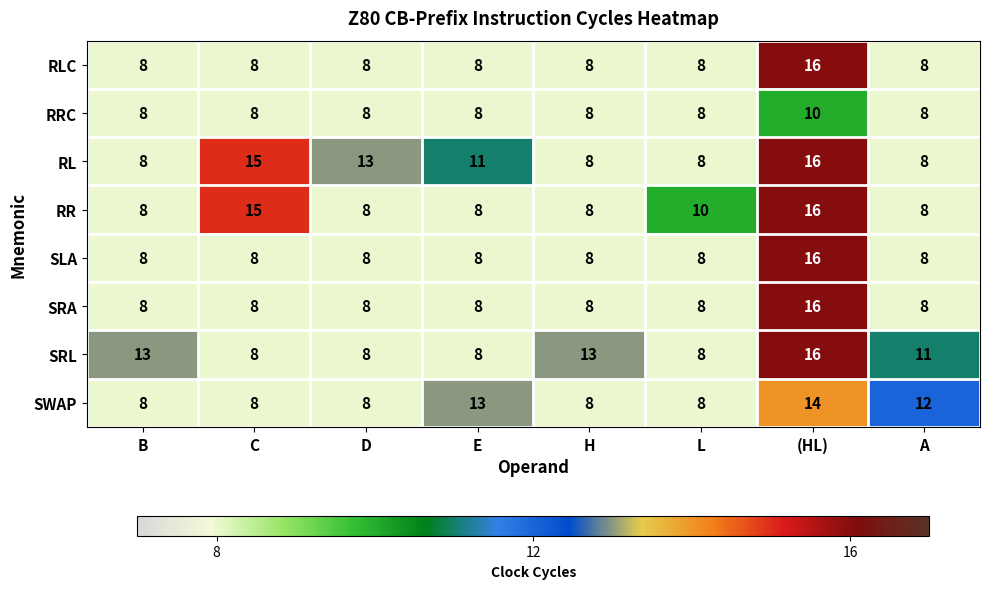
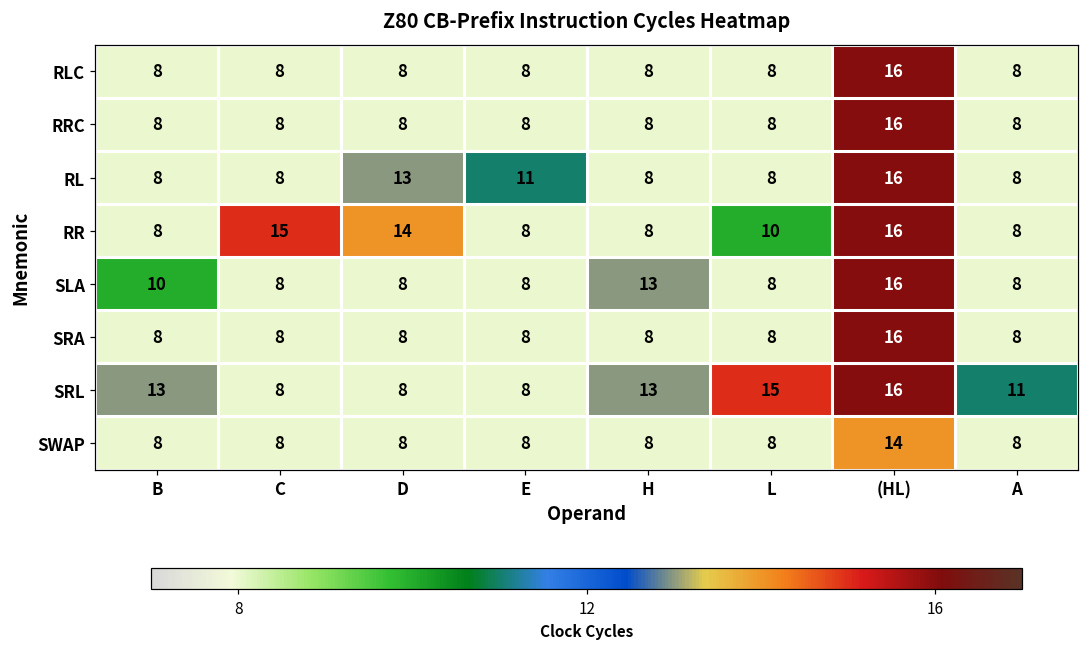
RRC, (HL): 10 -> 16
RL, C: 15 -> 8
RR, D: 8 -> 14
SLA, B: 8 -> 10
SLA, H: 8 -> 13
SRL, L: 8 -> 15
SWAP, E: 13 -> 8
SWAP, A: 12 -> 8
